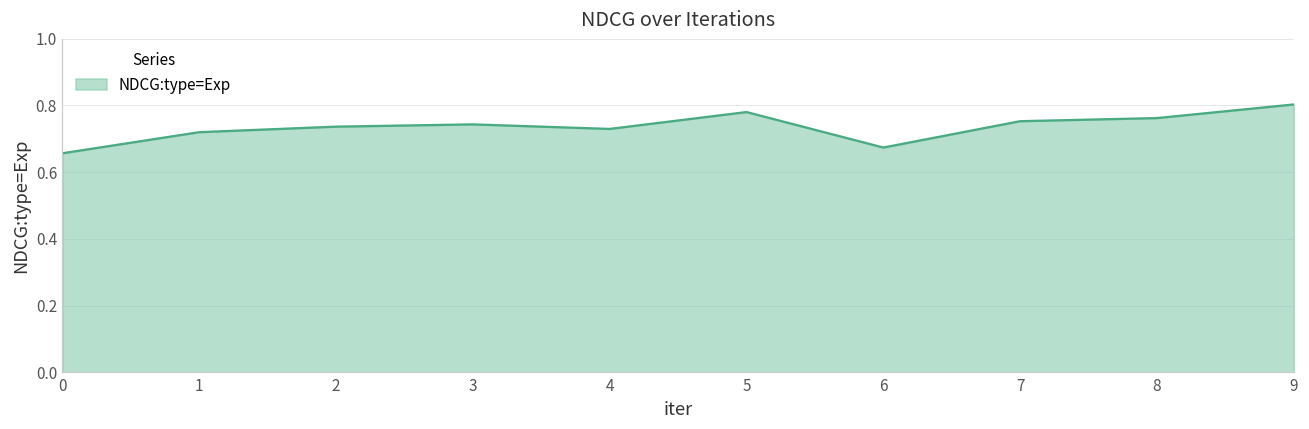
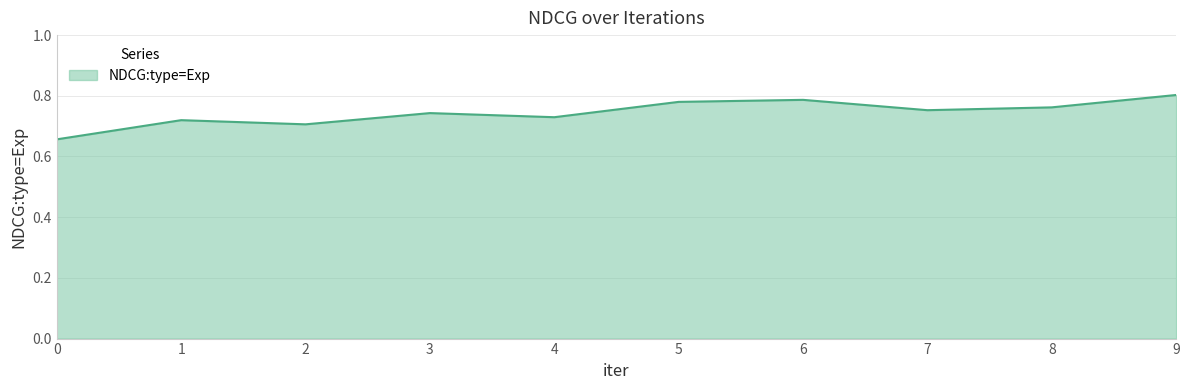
2: 0.74 -> 0.71
6: 0.67 -> 0.79
